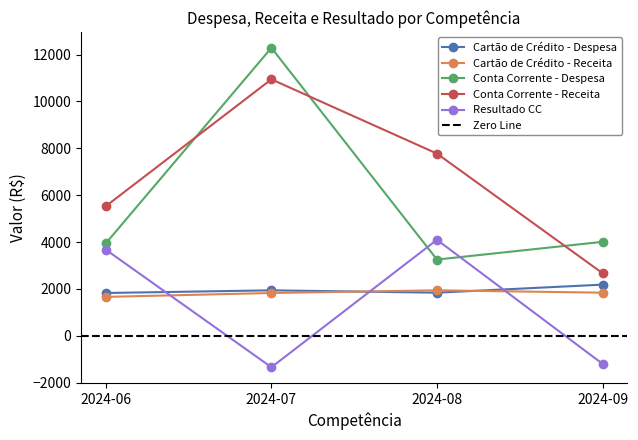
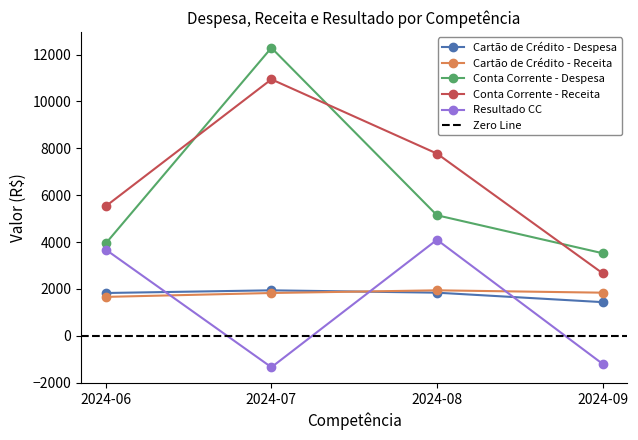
Conta Corrente - Despesa, 2024-08: 3300 -> 5100
Cartão de Crédito - Despesa, 2024-09: 2200 -> 1400
Conta Corrente - Despesa, 2024-09: 4000 -> 3500
